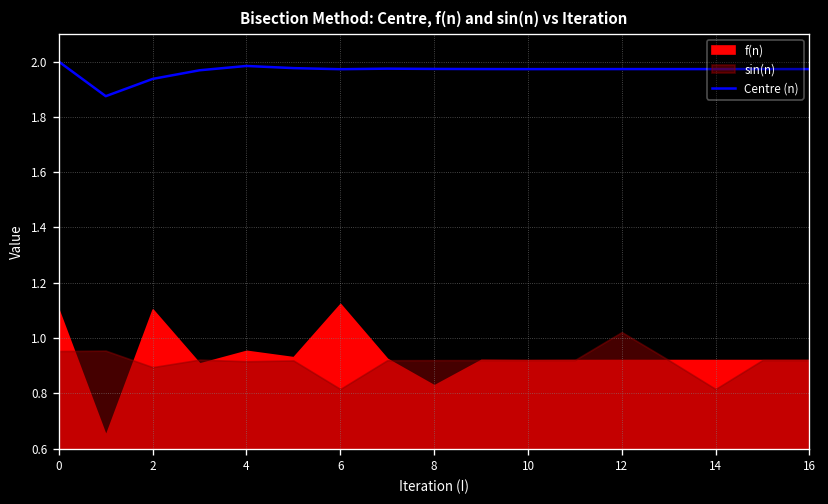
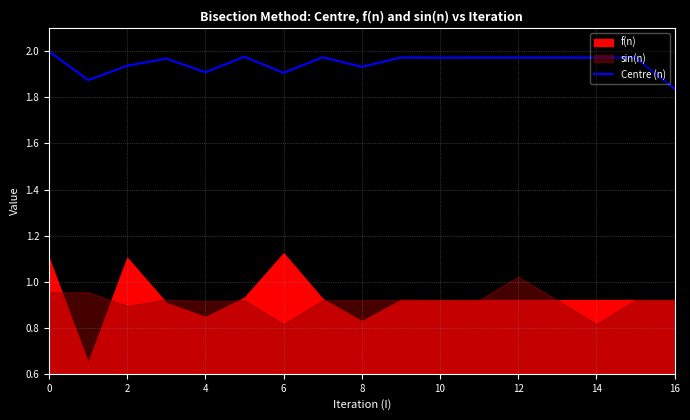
Centre (n), 4: 1.98 -> 1.91
f(n), 4: 0.95 -> 0.85
Centre (n), 6: 1.97 -> 1.91
Centre (n), 8: 1.97 -> 1.93
Centre (n), 16: 1.97 -> 1.84
